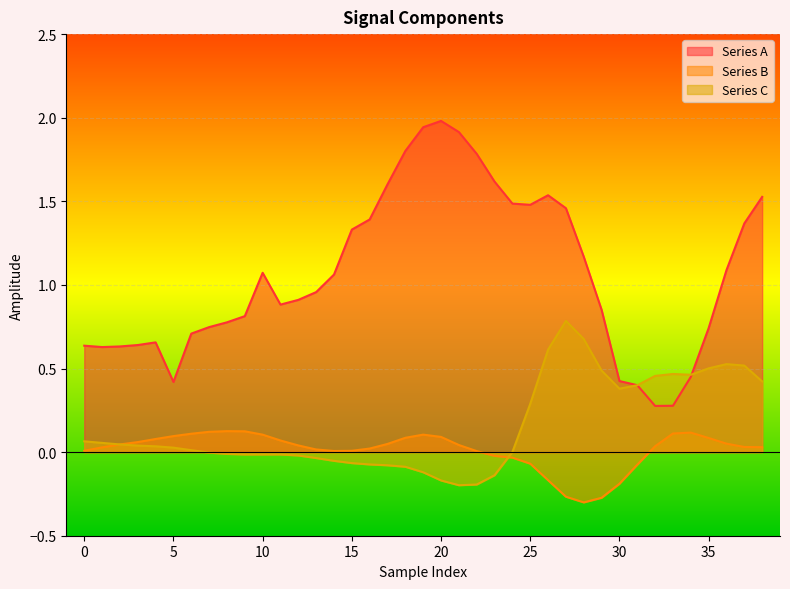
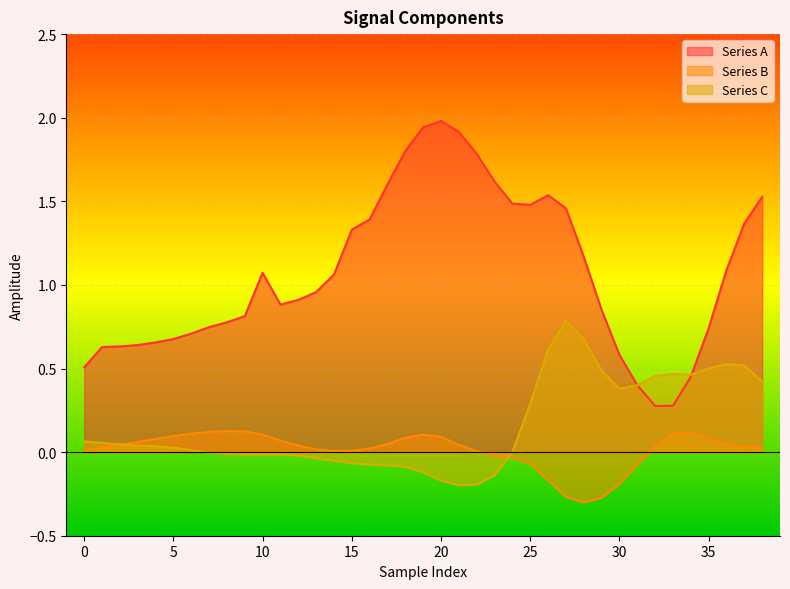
Series A, 0: 0.64 -> 0.51
Series A, 5: 0.42 -> 0.68
Series A, 30: 0.43 -> 0.58
